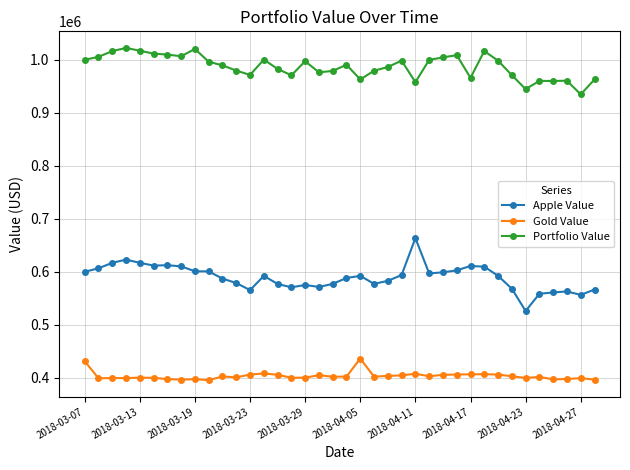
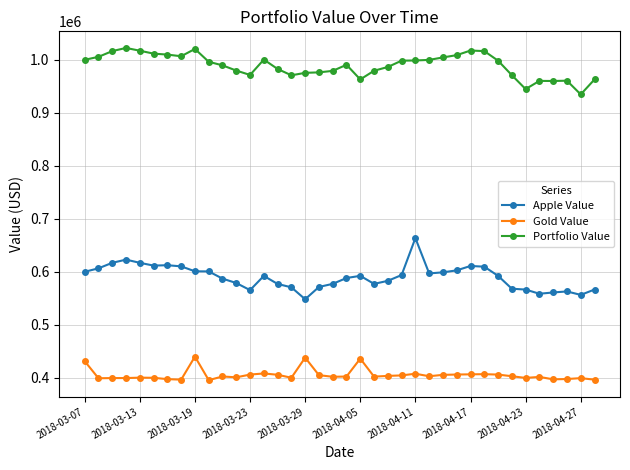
Gold Value, 2018-03-19: 400000 -> 440000
Apple Value, 2018-03-29: 580000 -> 550000
Gold Value, 2018-03-29: 400000 -> 440000
Portfolio Value, 2018-03-29: 1000000 -> 980000
Portfolio Value, 2018-04-11: 960000 -> 1000000
Portfolio Value, 2018-04-17: 970000 -> 1020000
Apple Value, 2018-04-23: 530000 -> 570000
